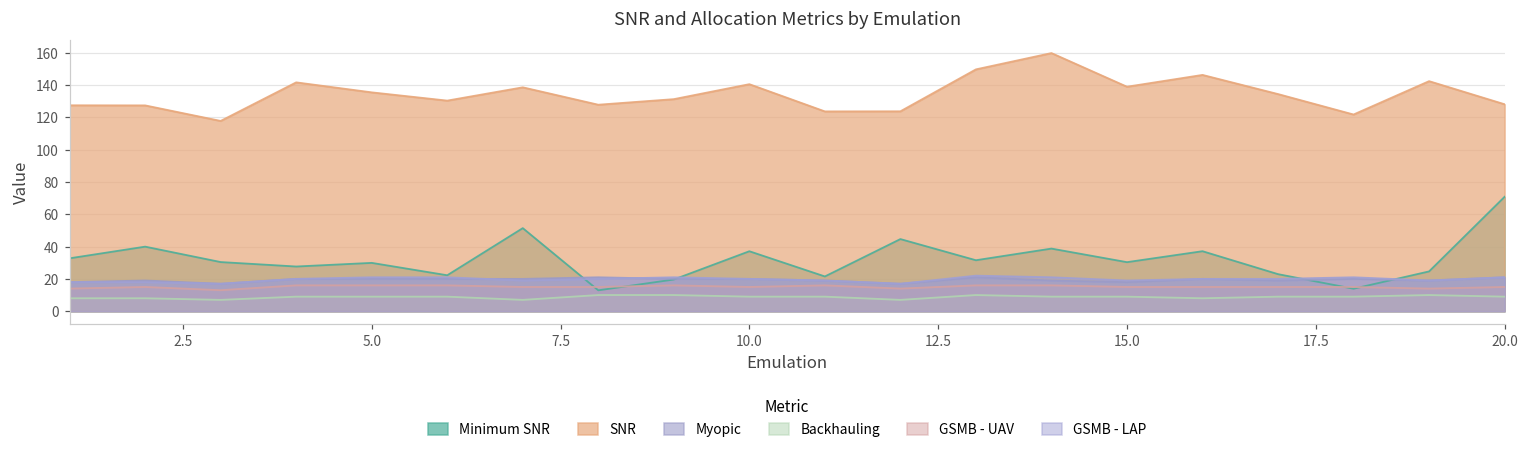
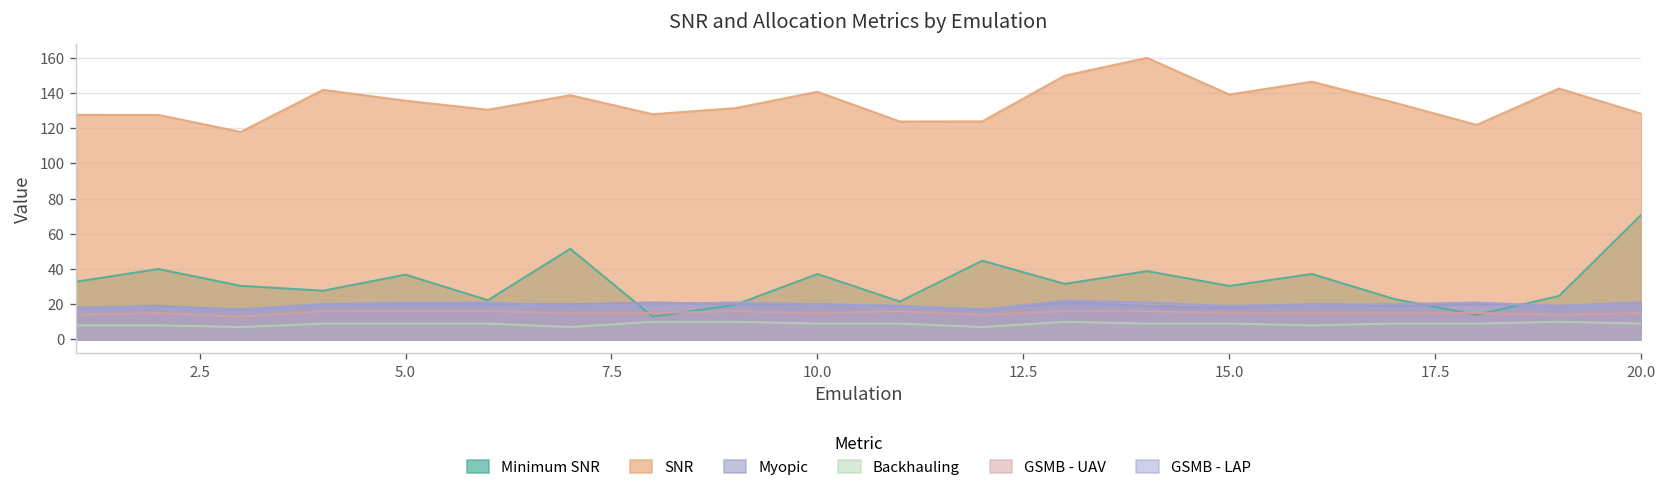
Minimum SNR, 5.0: 30 -> 37
